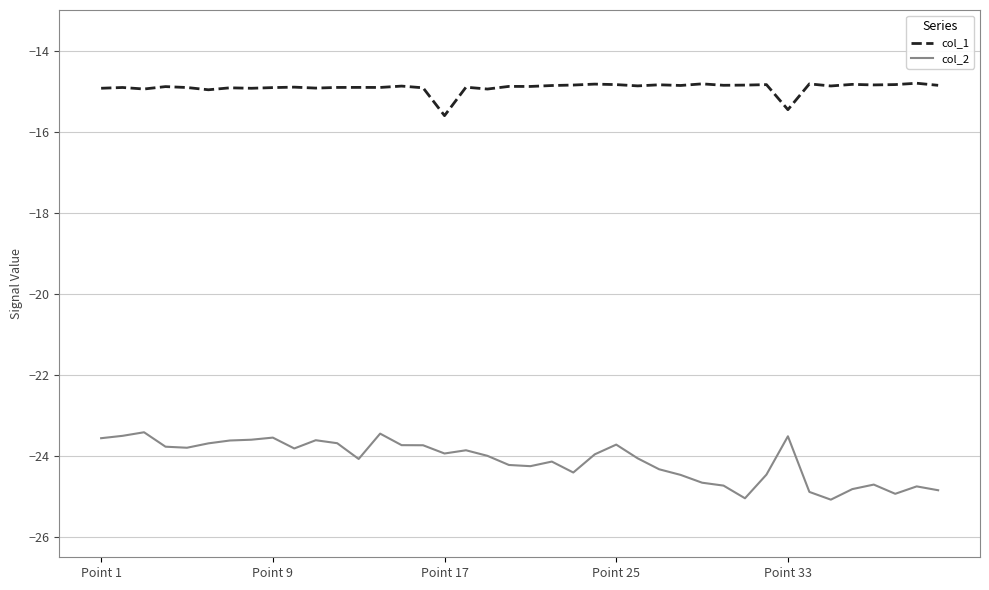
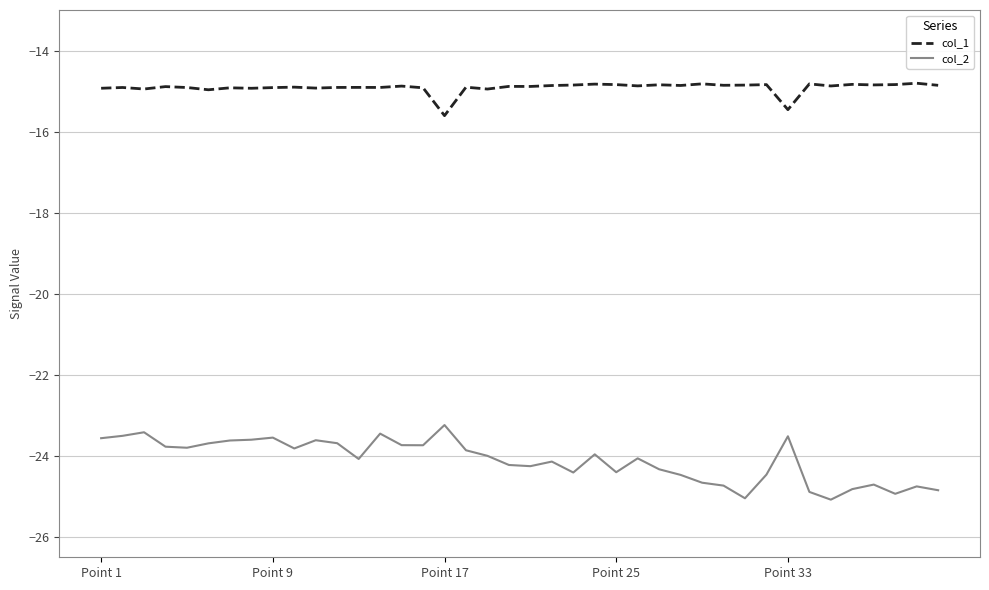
col_2, Point 17: -23.9 -> -23.2
col_2, Point 25: -23.7 -> -24.4
